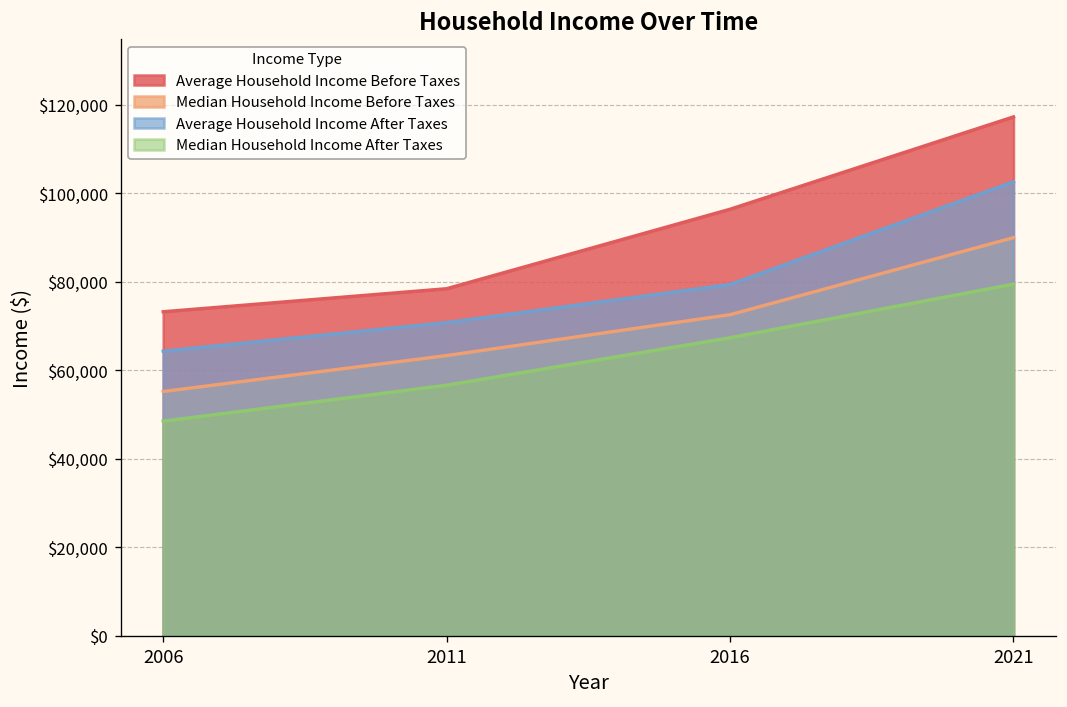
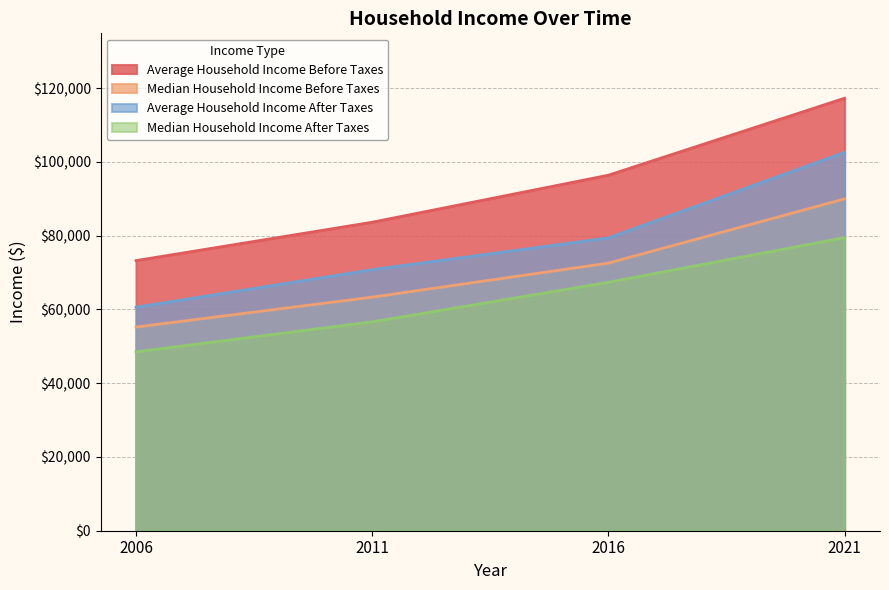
Average Household Income After Taxes, 2006: $64,000 -> $61,000
Average Household Income Before Taxes, 2011: $78,000 -> $84,000
